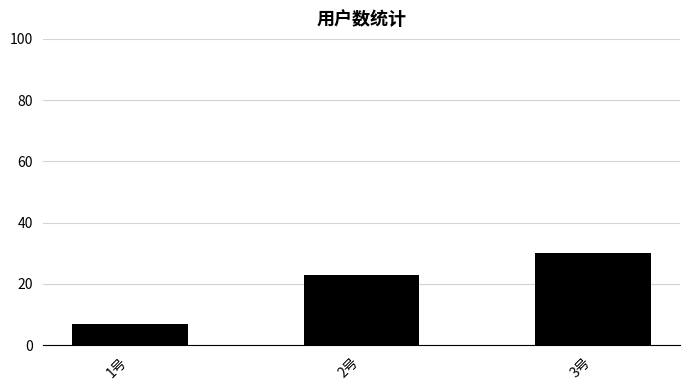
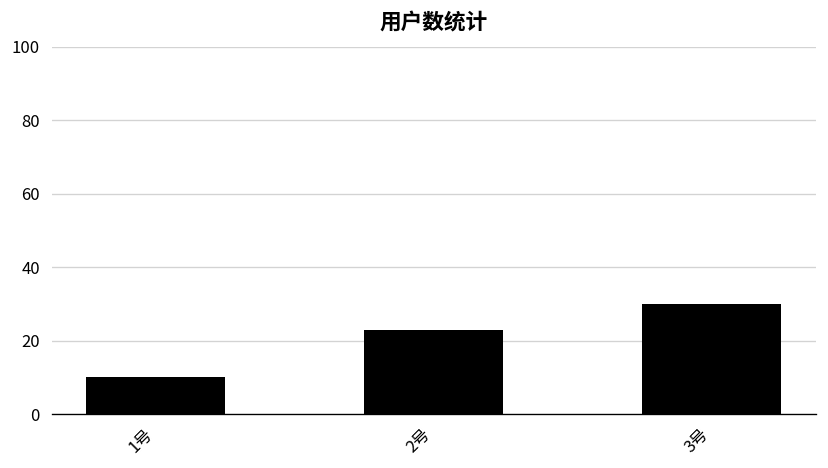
1号: 7 -> 10
